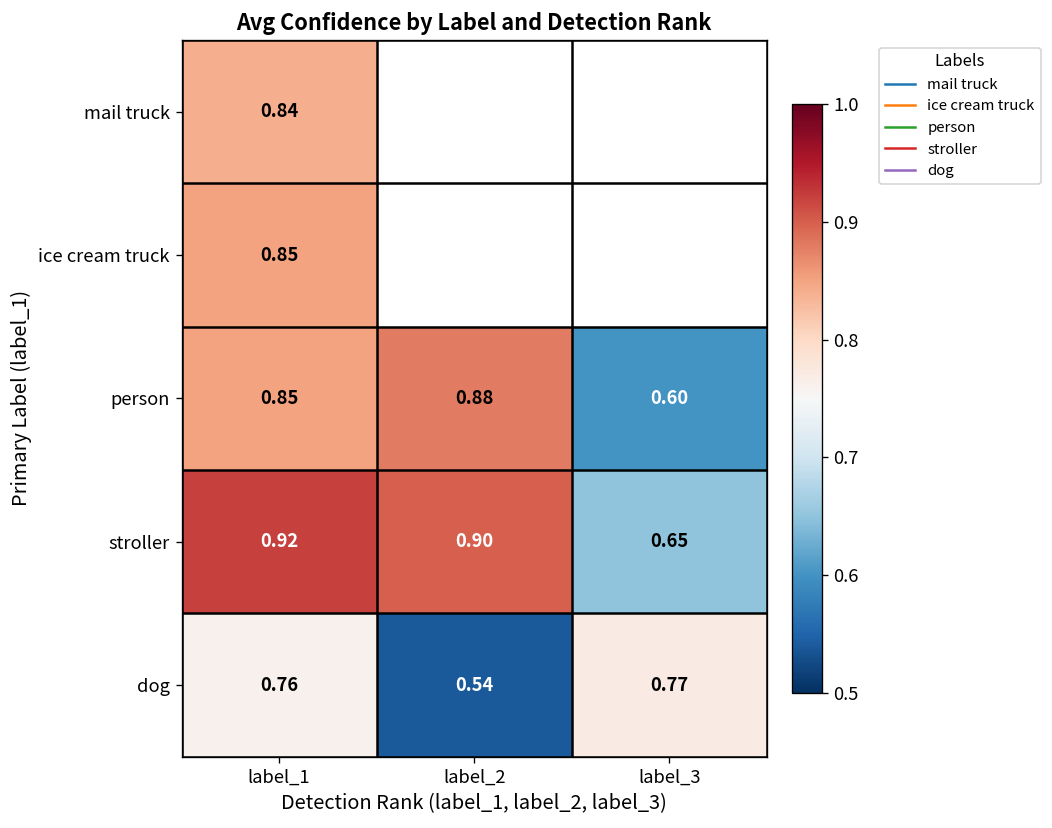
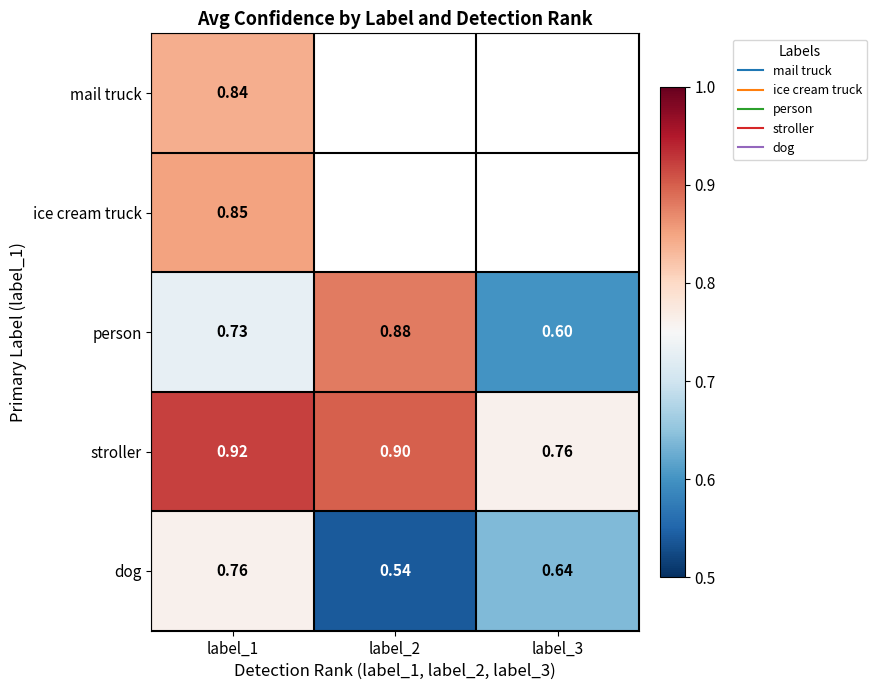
person, label_1: 0.85 -> 0.73
stroller, label_3: 0.65 -> 0.76
dog, label_3: 0.77 -> 0.64
